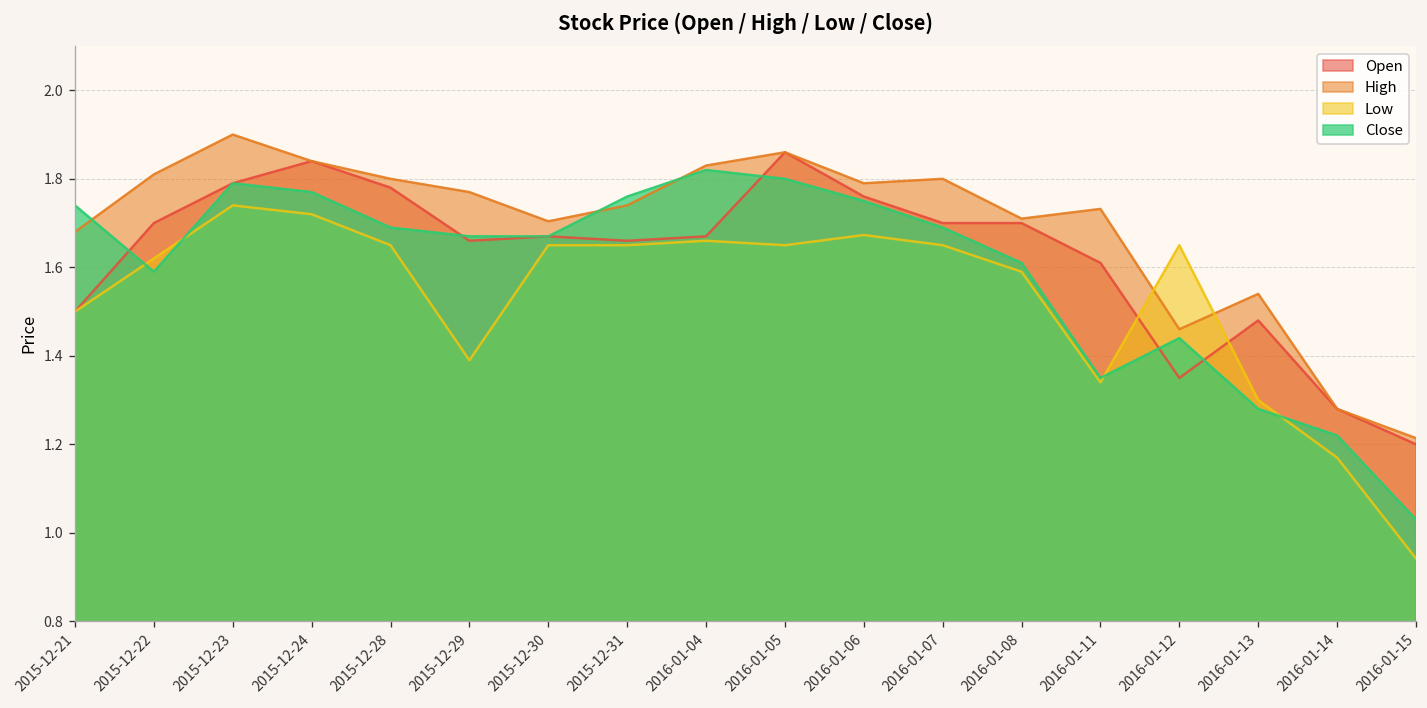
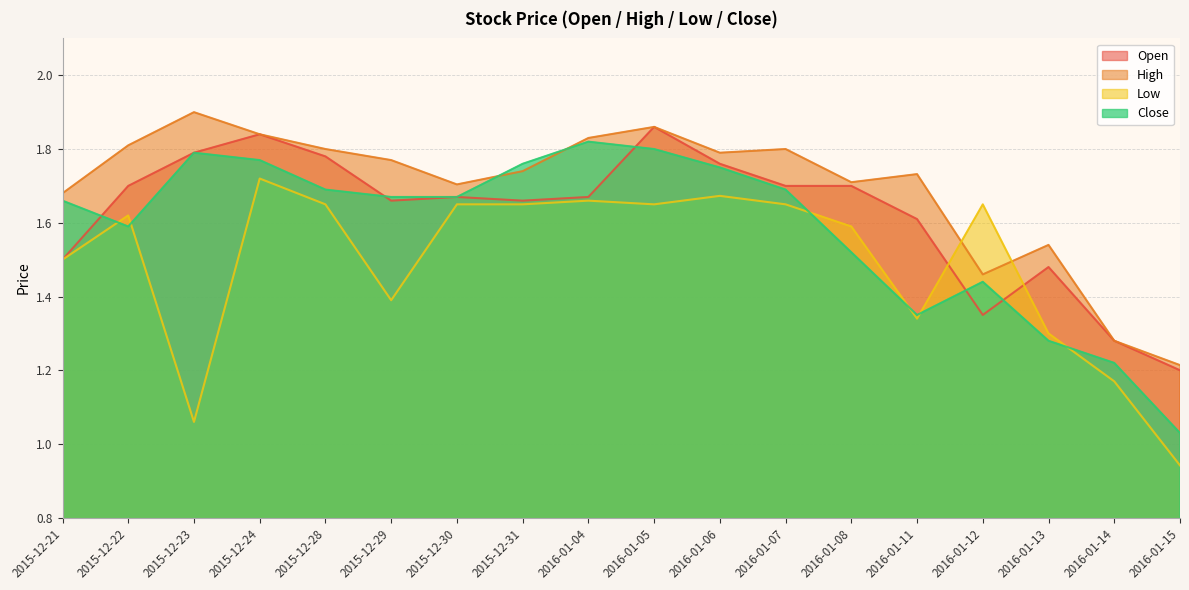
Close, 2015-12-21: 1.74 -> 1.66
Low, 2015-12-23: 1.74 -> 1.06
Close, 2016-01-08: 1.61 -> 1.52
